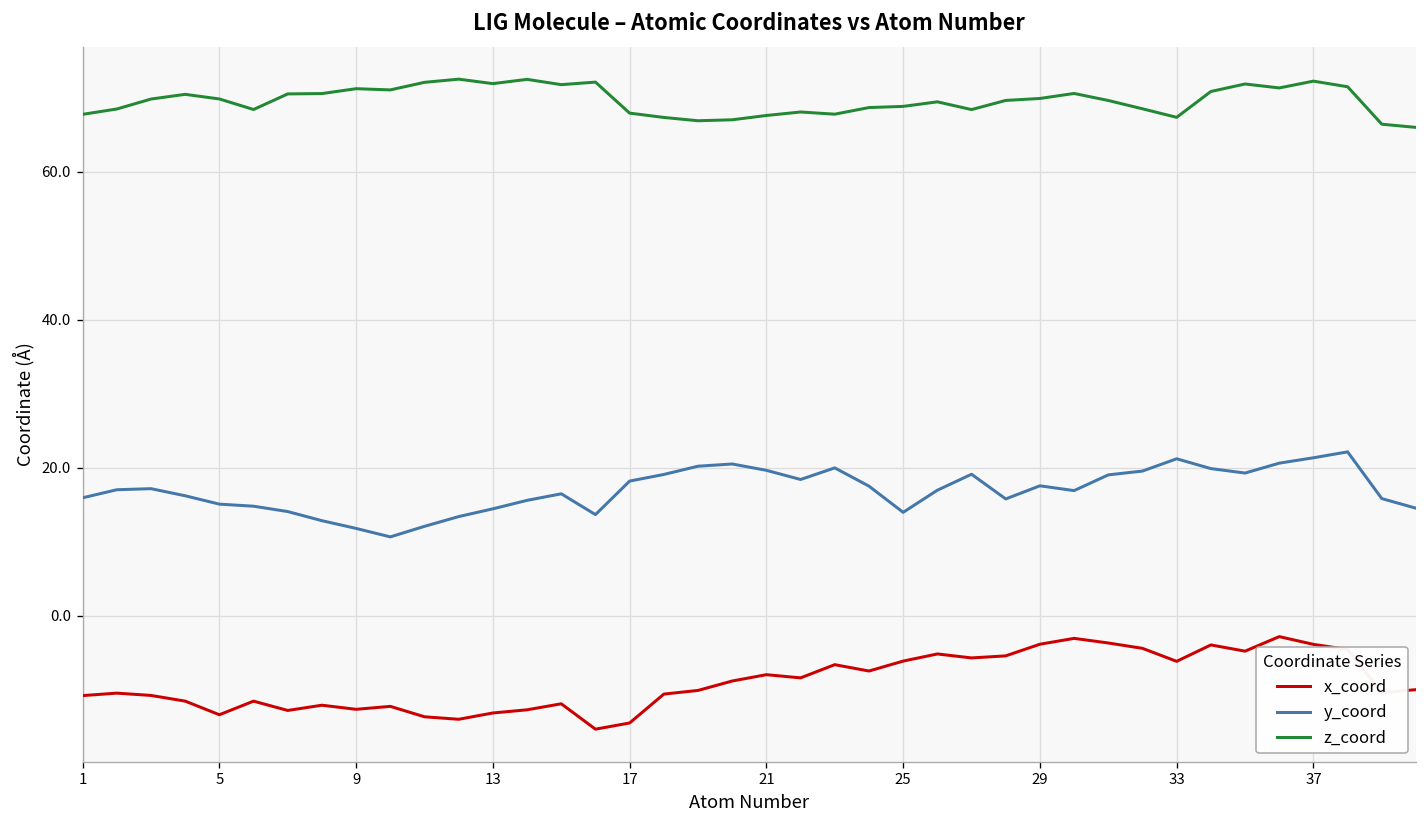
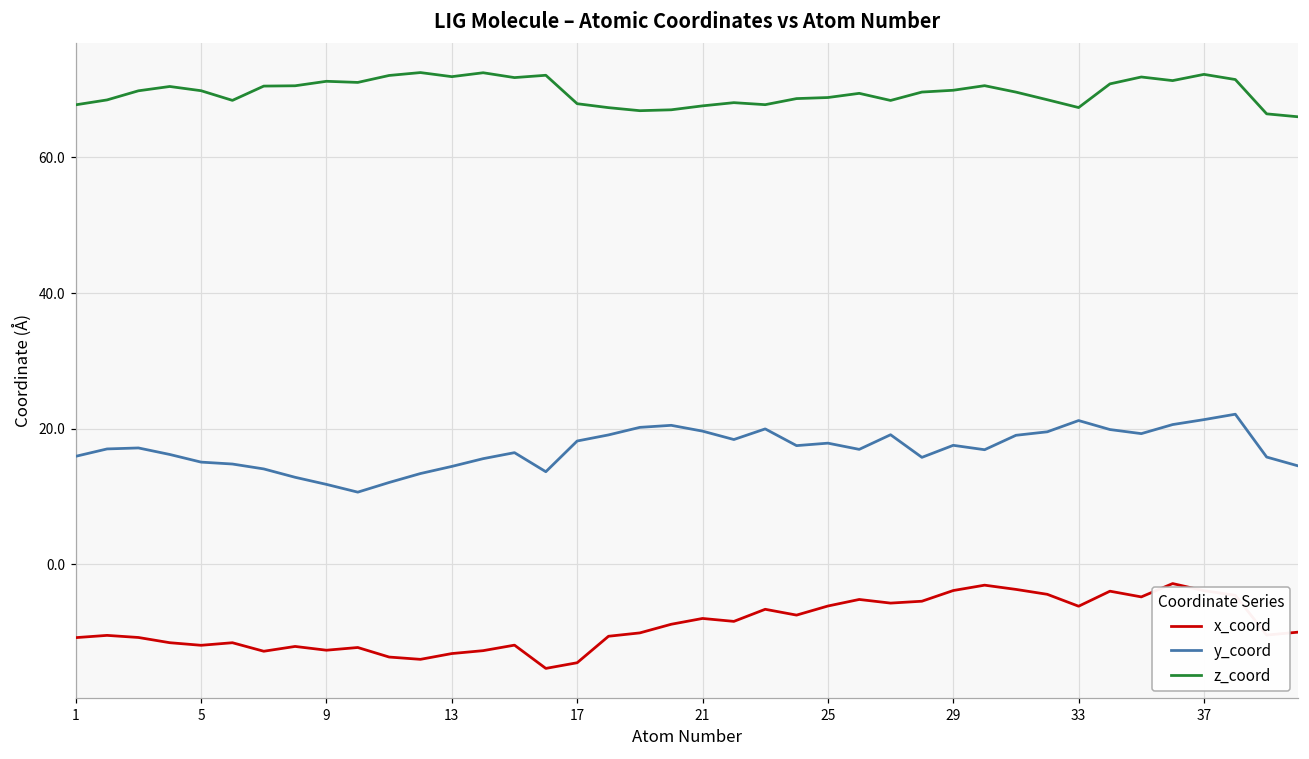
x_coord, 5: -13 -> -12
y_coord, 25: 14 -> 18
